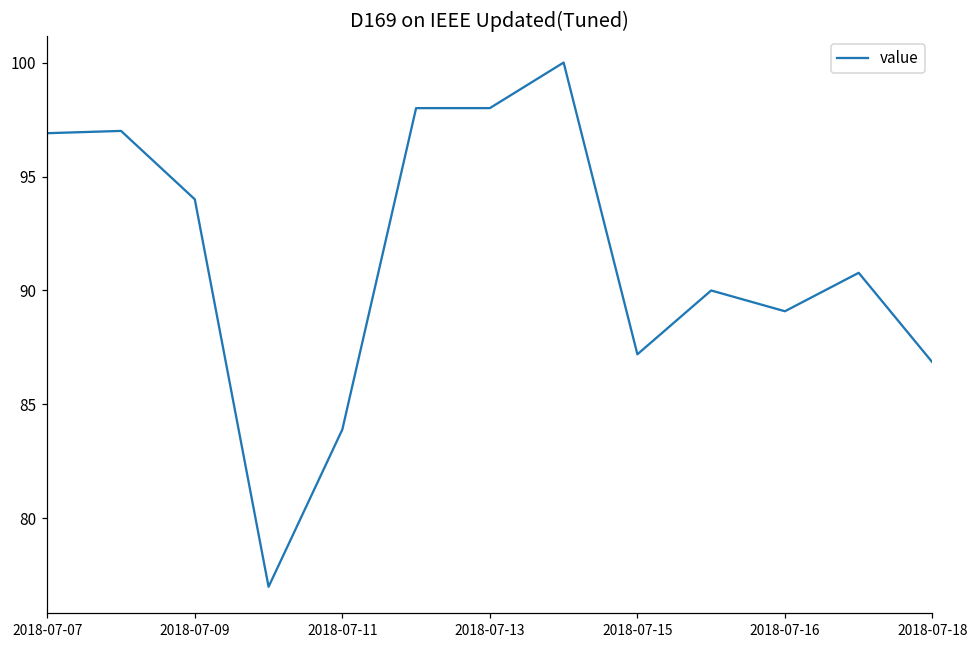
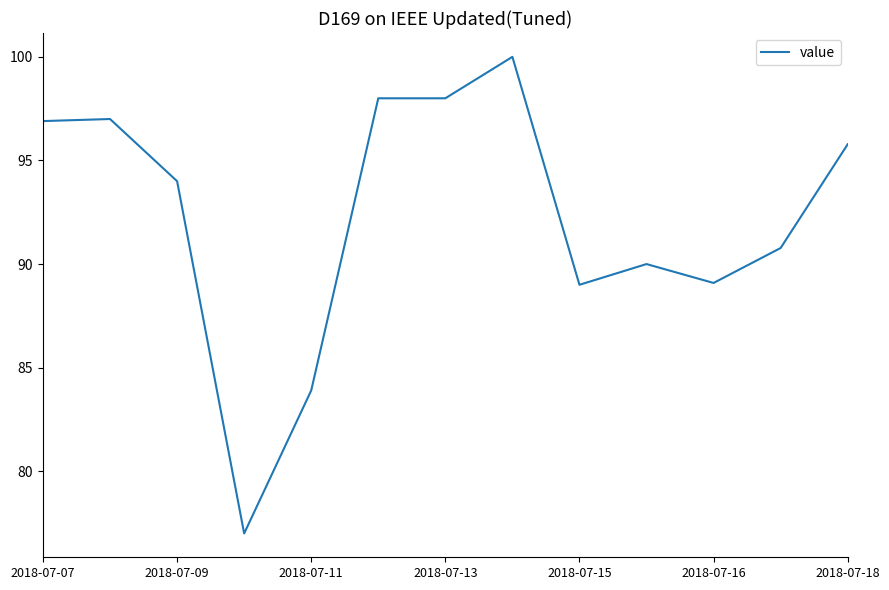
2018-07-15: 87.2 -> 89.0
2018-07-18: 86.8 -> 95.8
